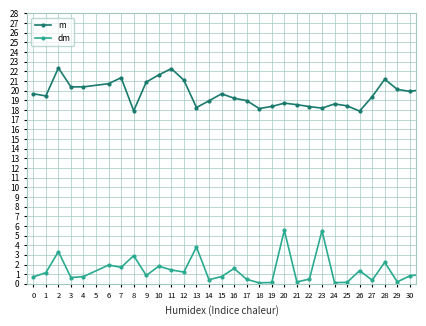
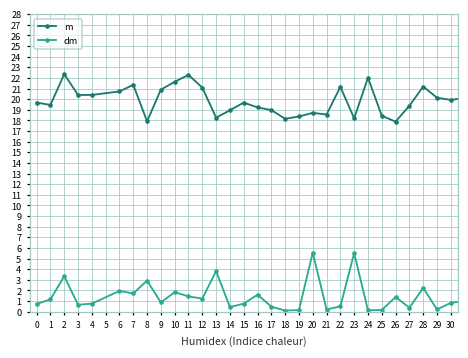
m, 22: 18 -> 21
m, 24: 19 -> 22
